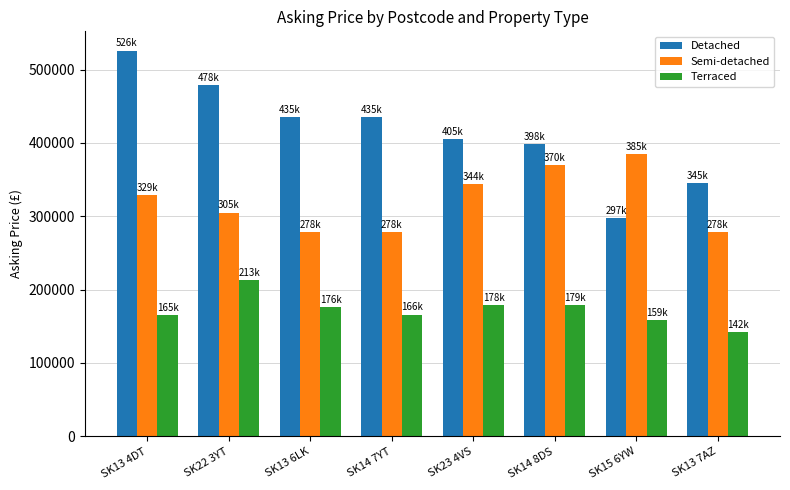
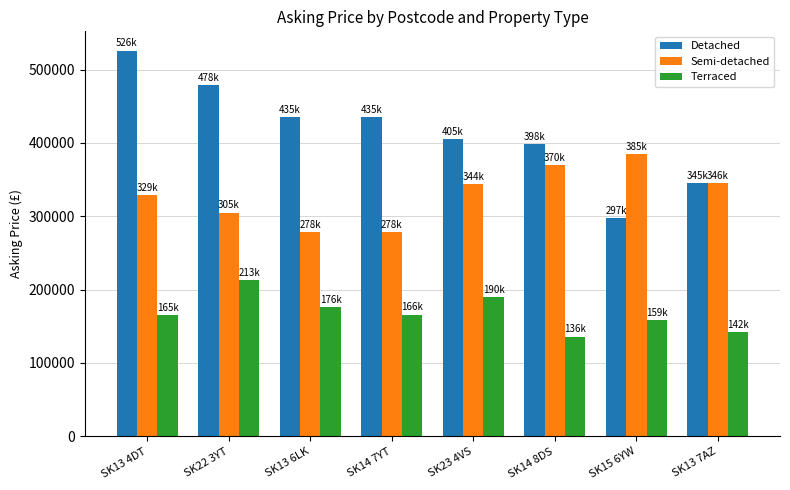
Terraced, SK23 4VS: 178k -> 190k
Terraced, SK14 8DS: 179k -> 136k
Semi-detached, SK13 7AZ: 278k -> 346k
